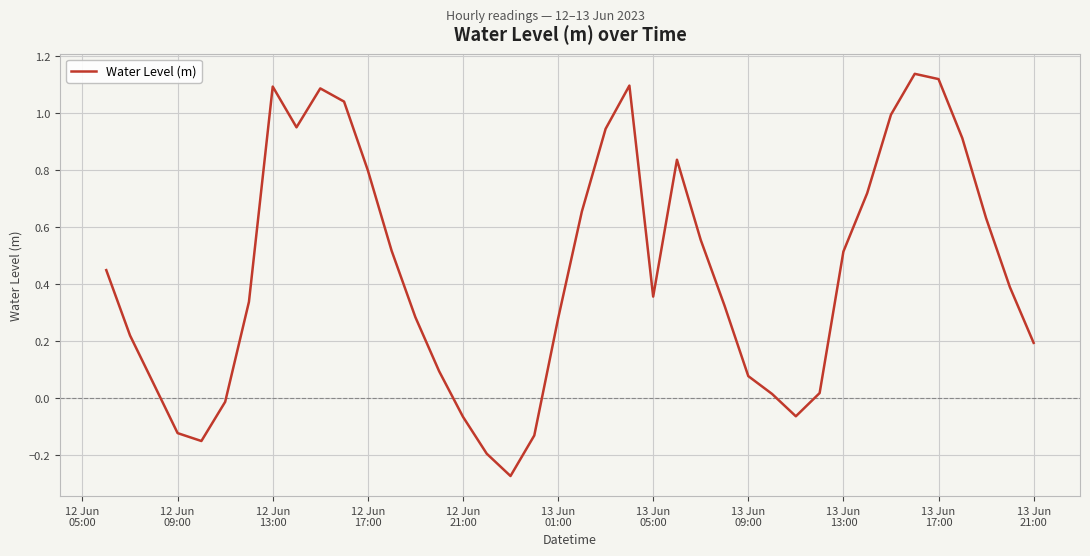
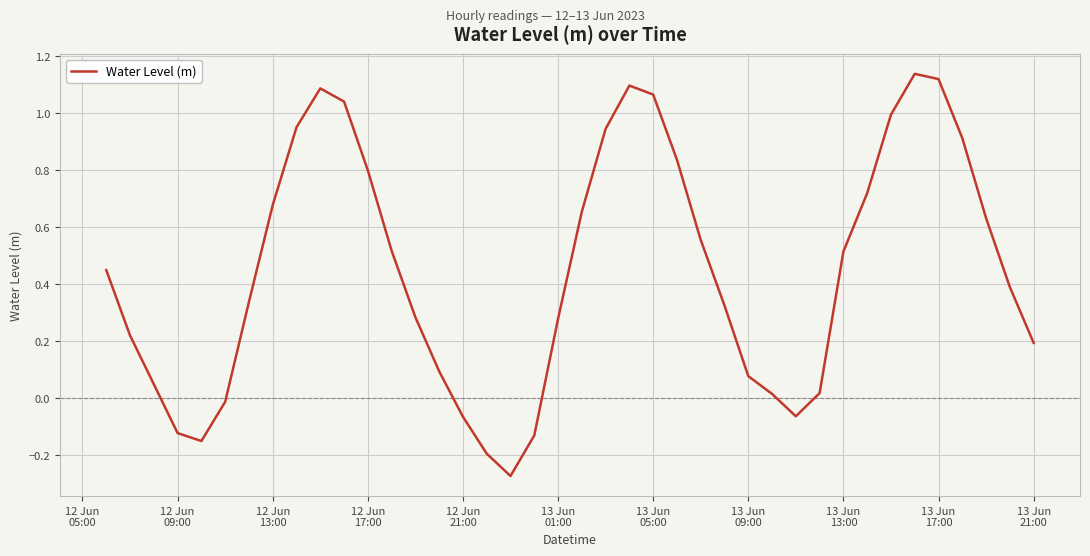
12 Jun 13:00: 1.09 -> 0.68
13 Jun 05:00: 0.36 -> 1.06
